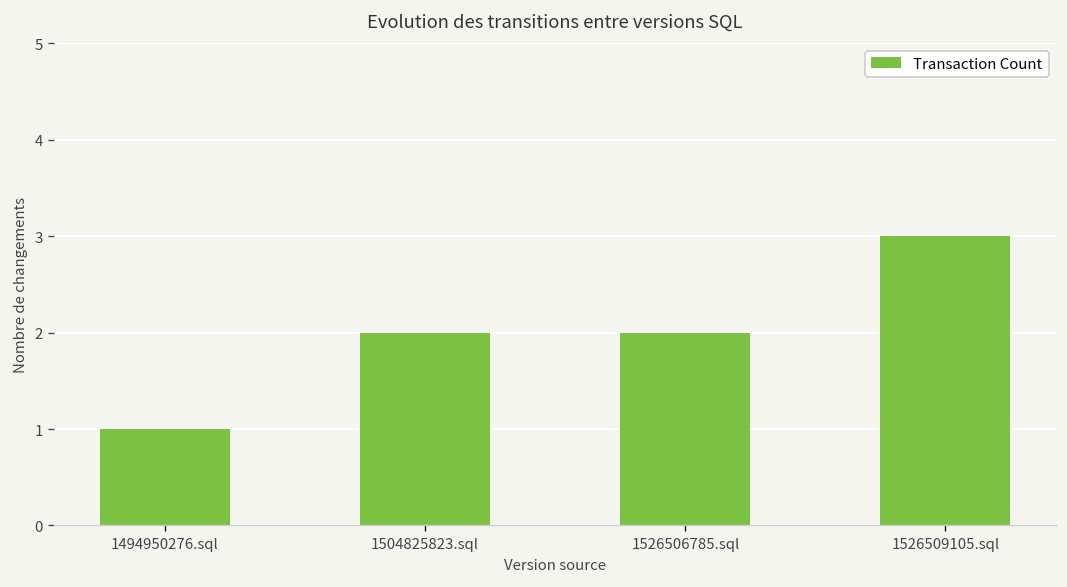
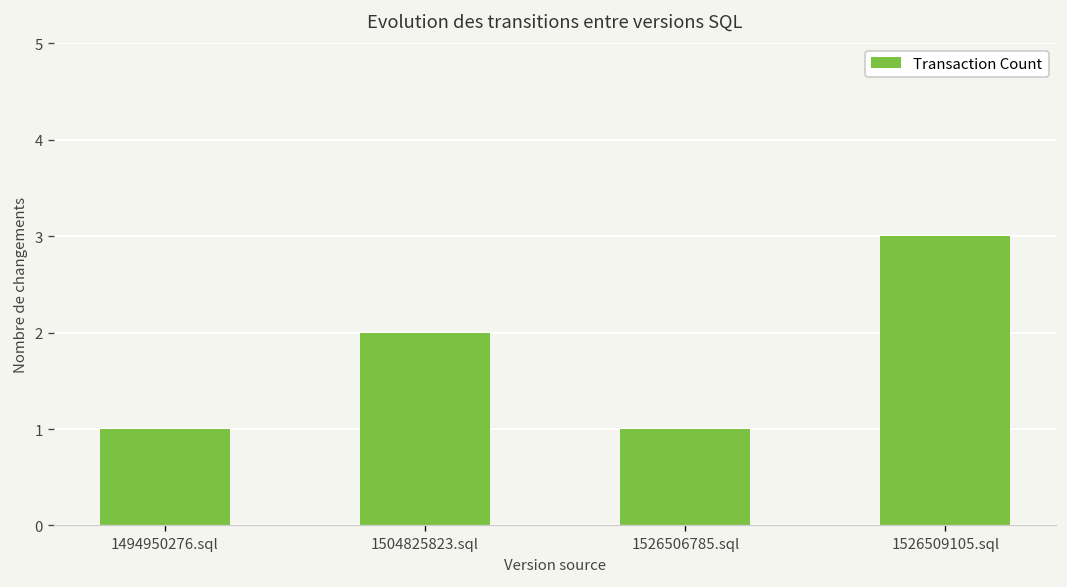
1526506785.sql: 2 -> 1
